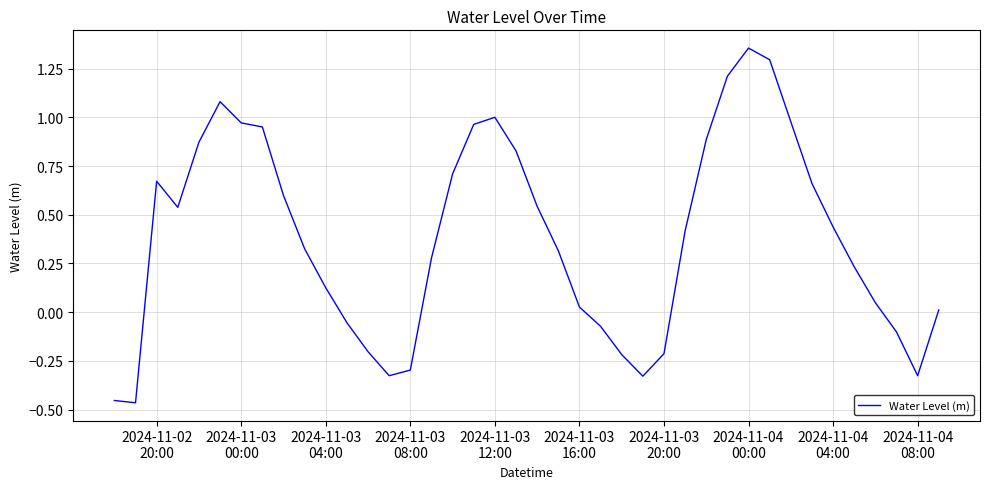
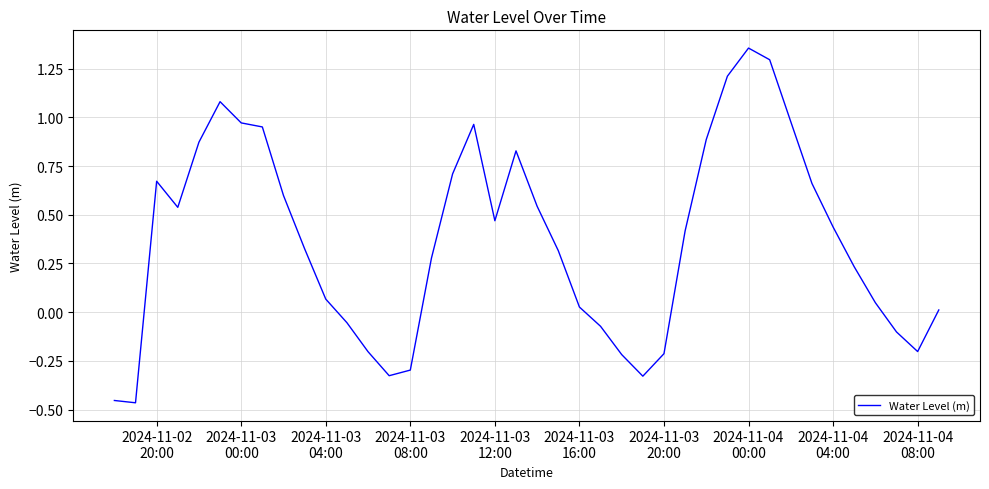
2024-11-03 04:00: 0.13 -> 0.07
2024-11-03 12:00: 1.00 -> 0.47
2024-11-04 08:00: -0.33 -> -0.20
